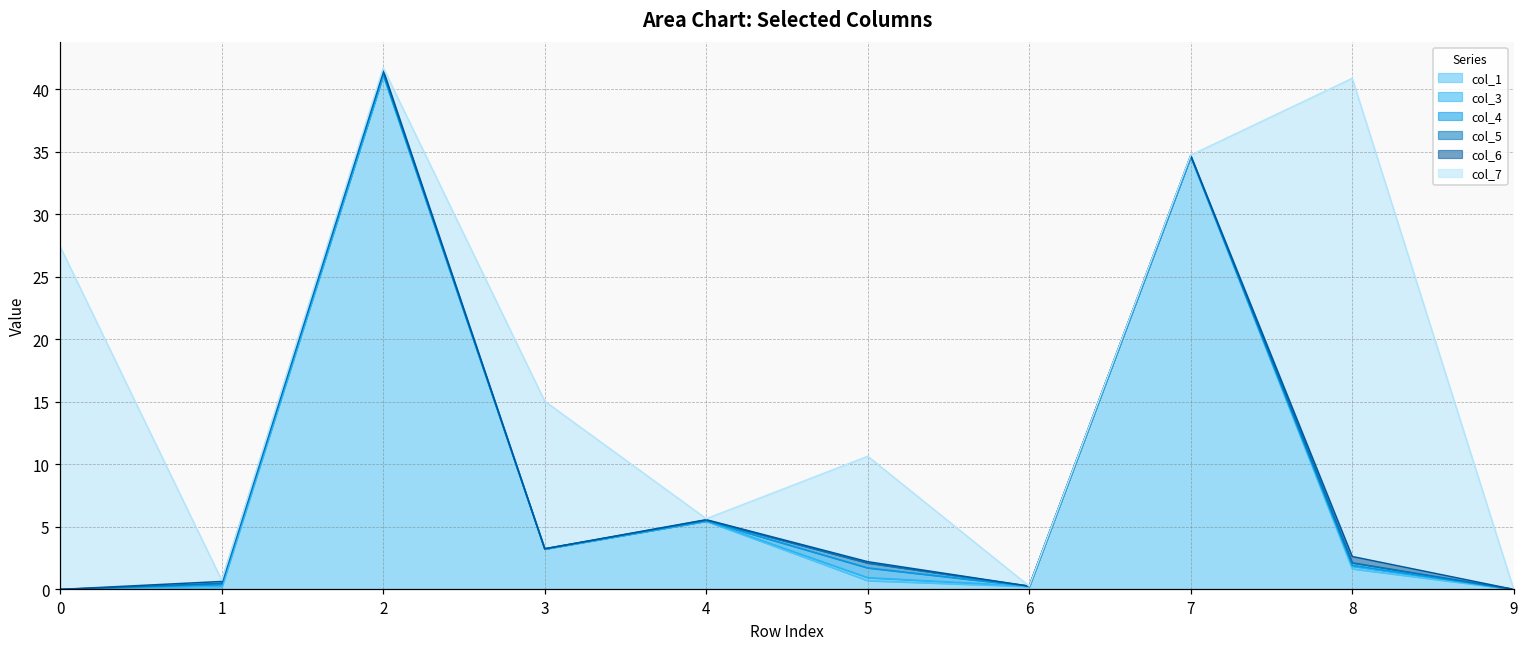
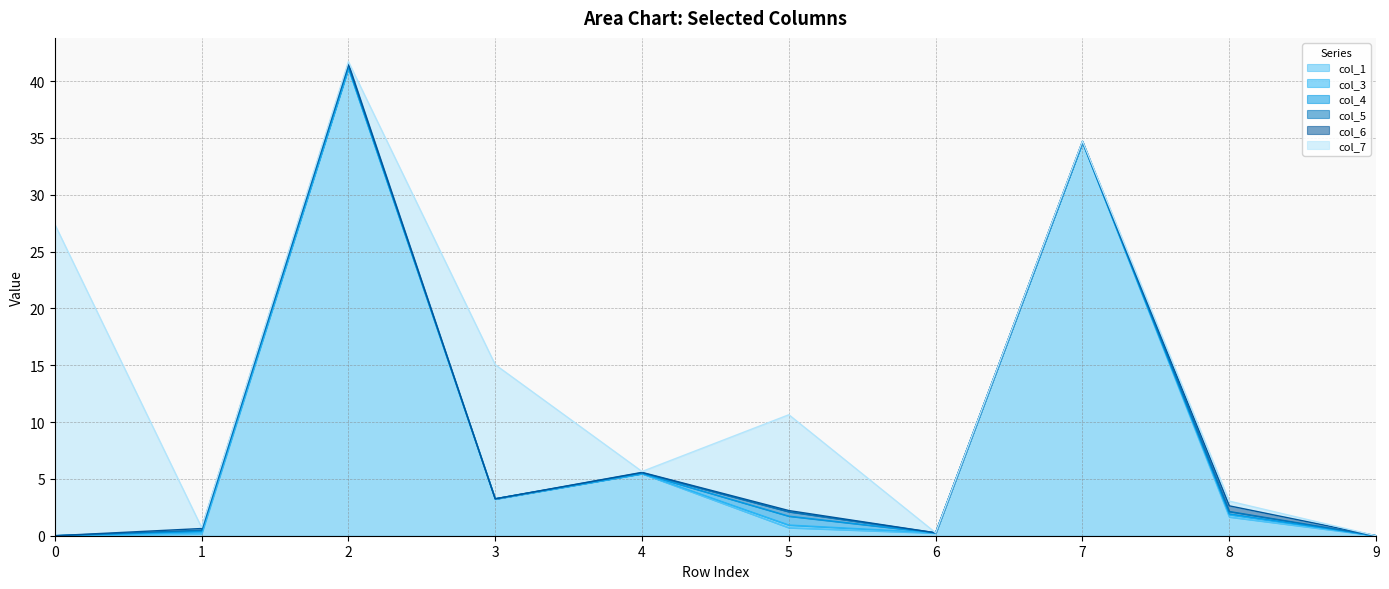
col_7, 8: 38.3 -> 0.4
